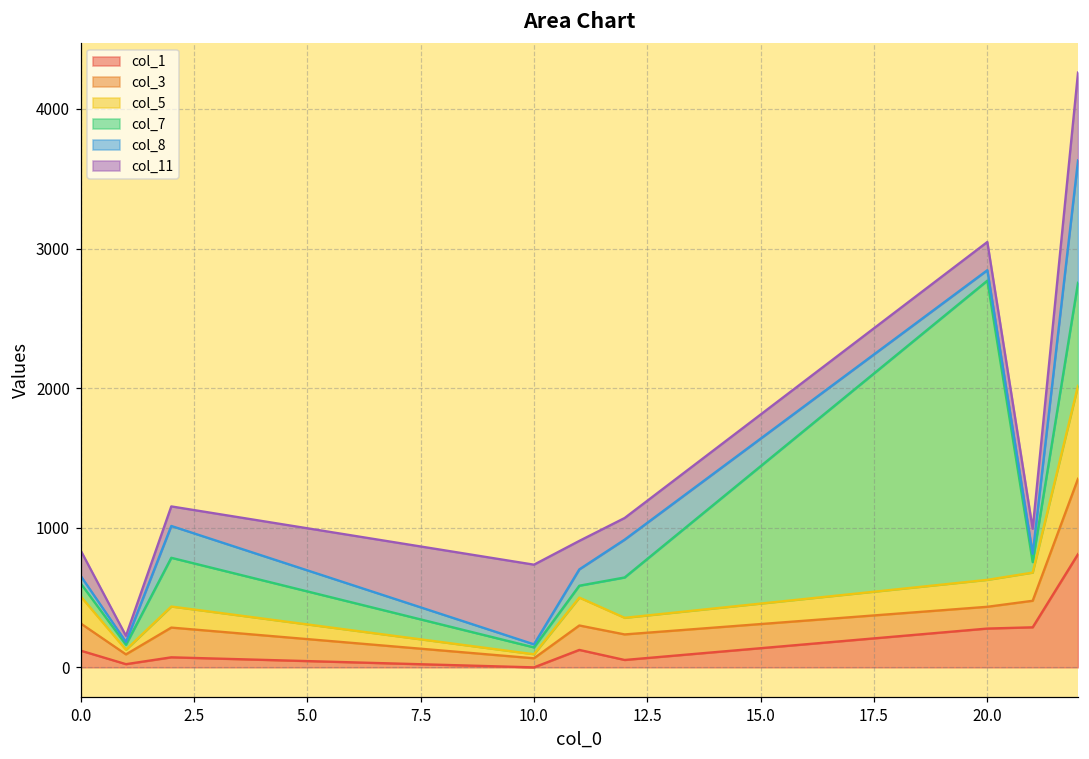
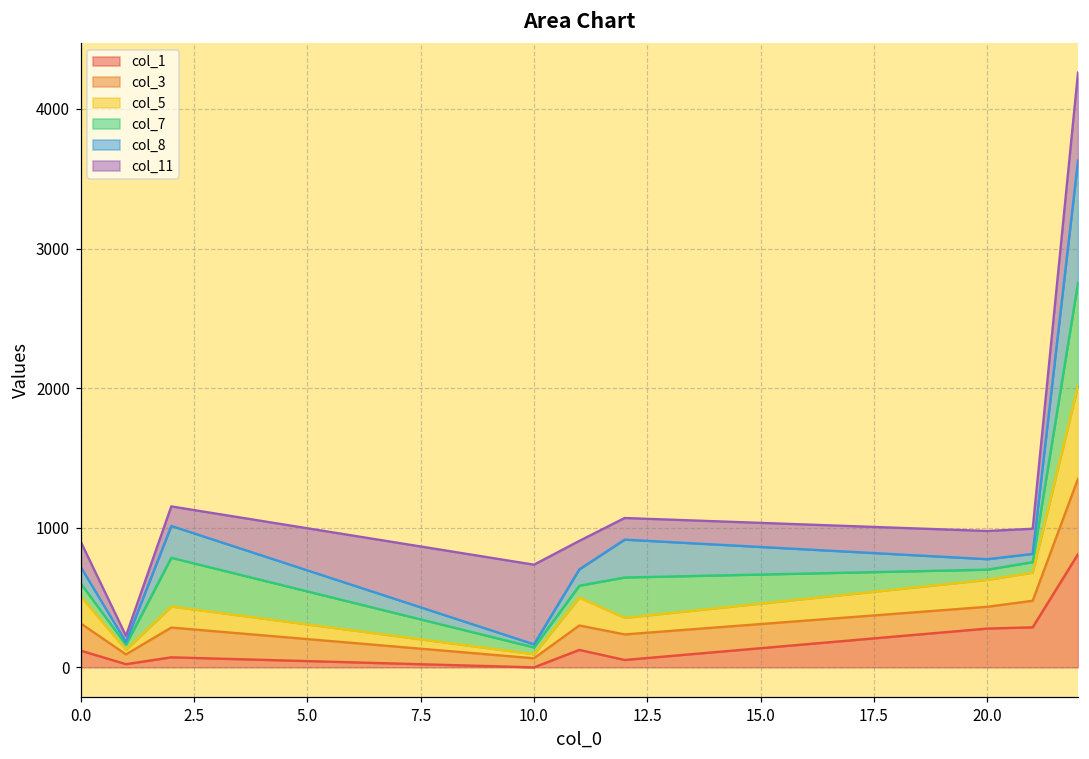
col_8, 0.0: 50 -> 120
col_7, 20.0: 2140 -> 70
